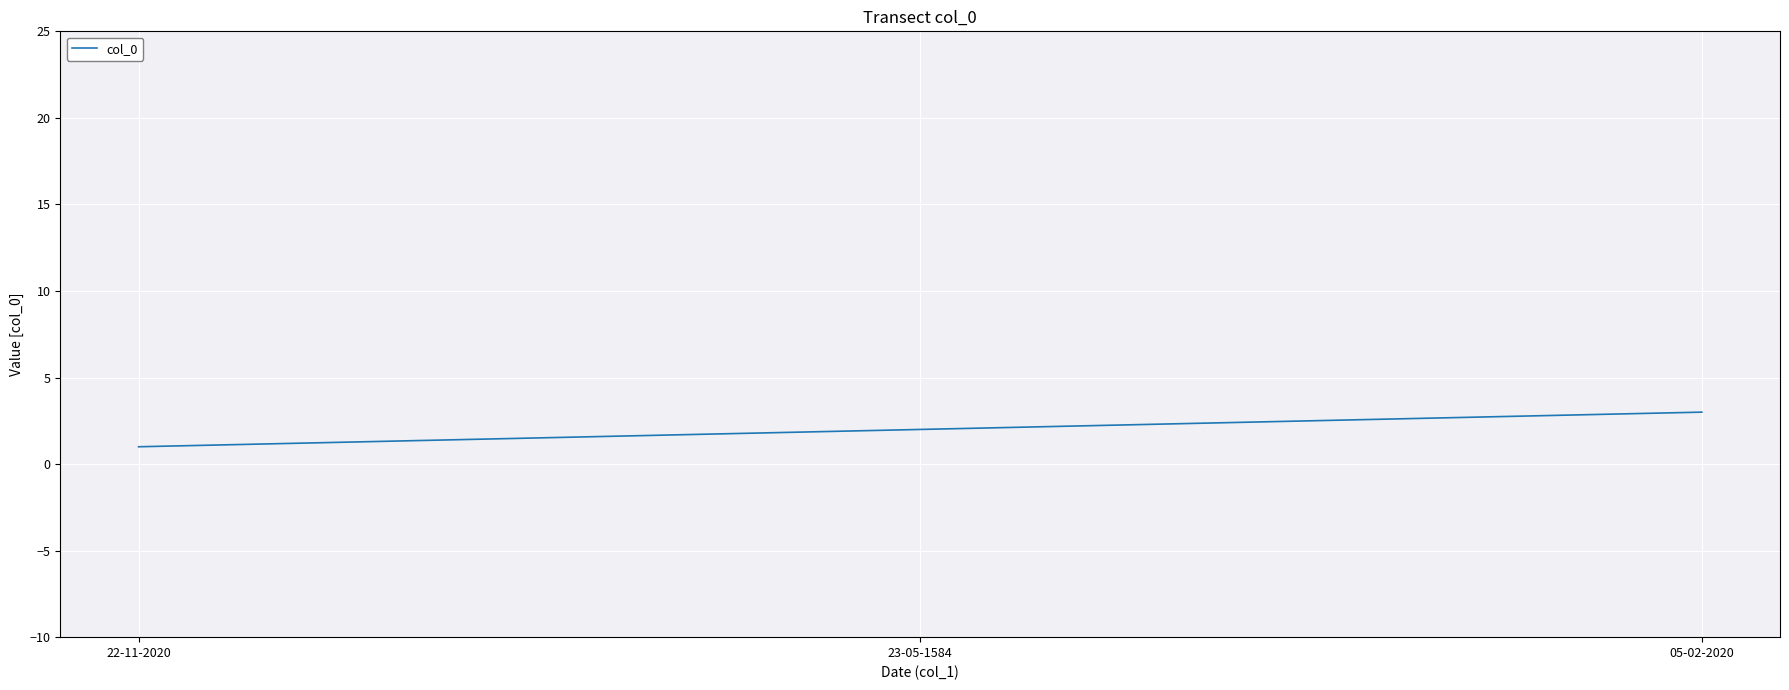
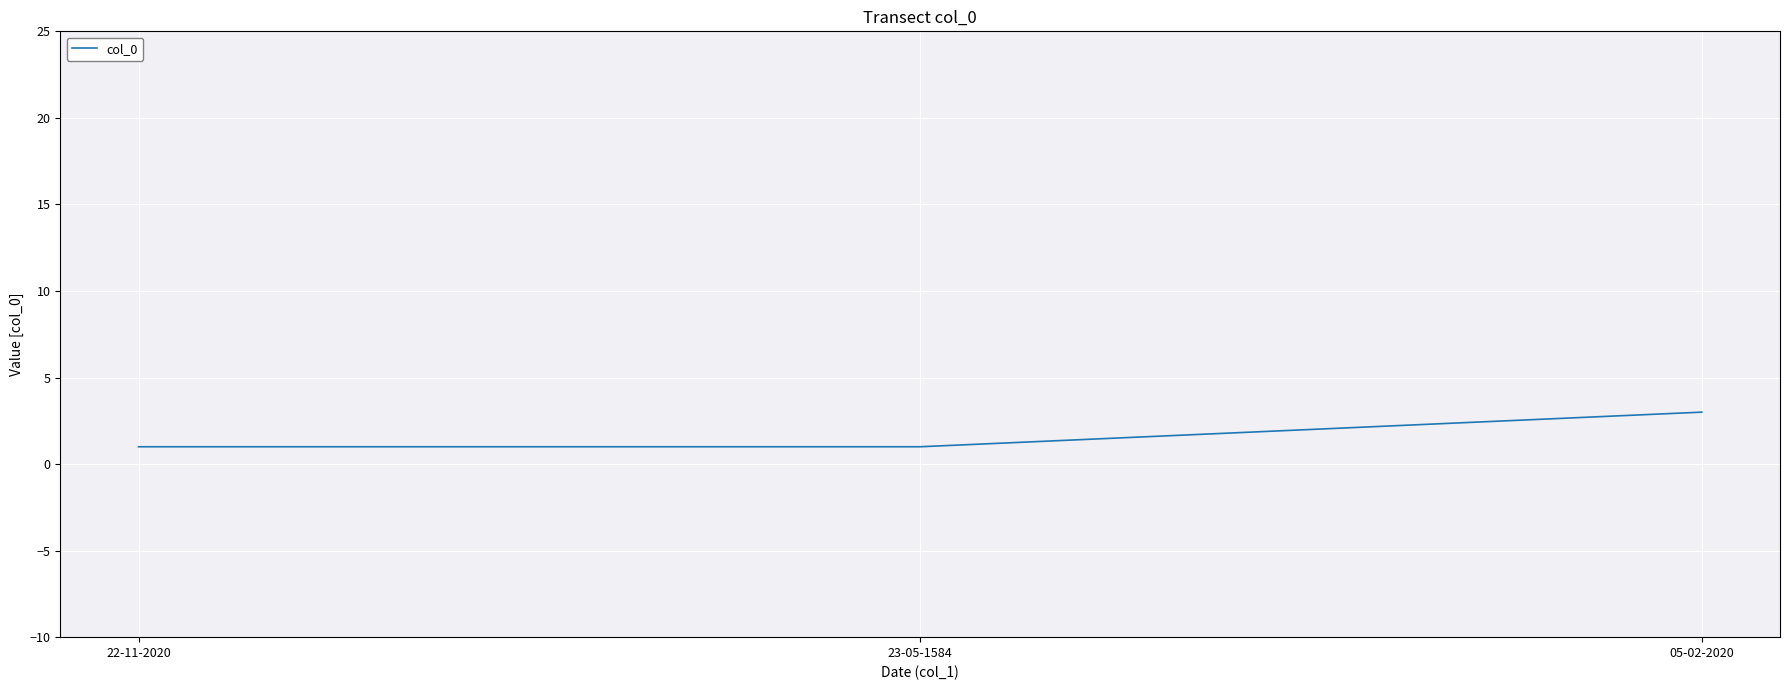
23-05-1584: 2 -> 1
